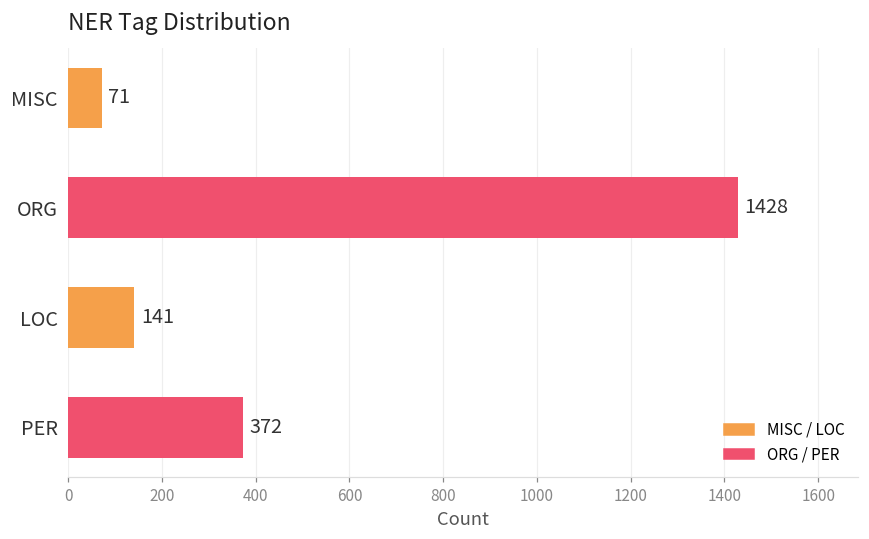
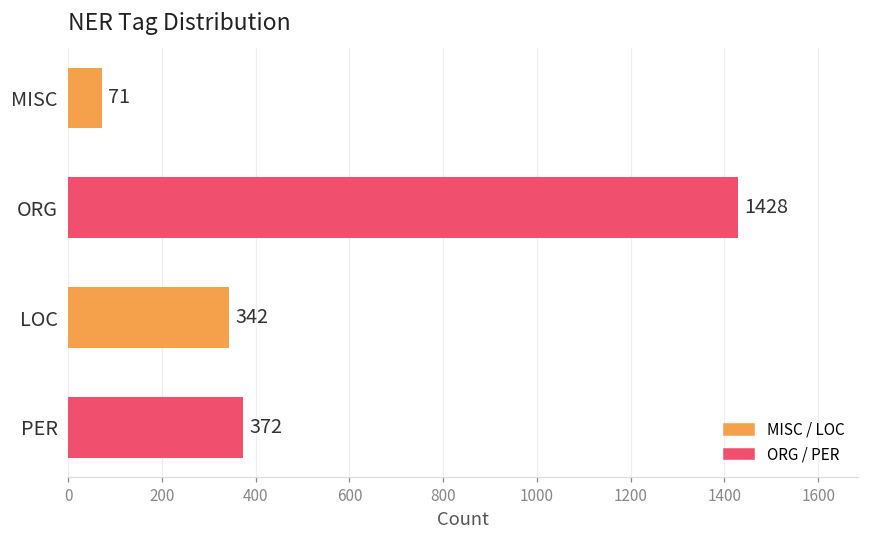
LOC: 141 -> 342
